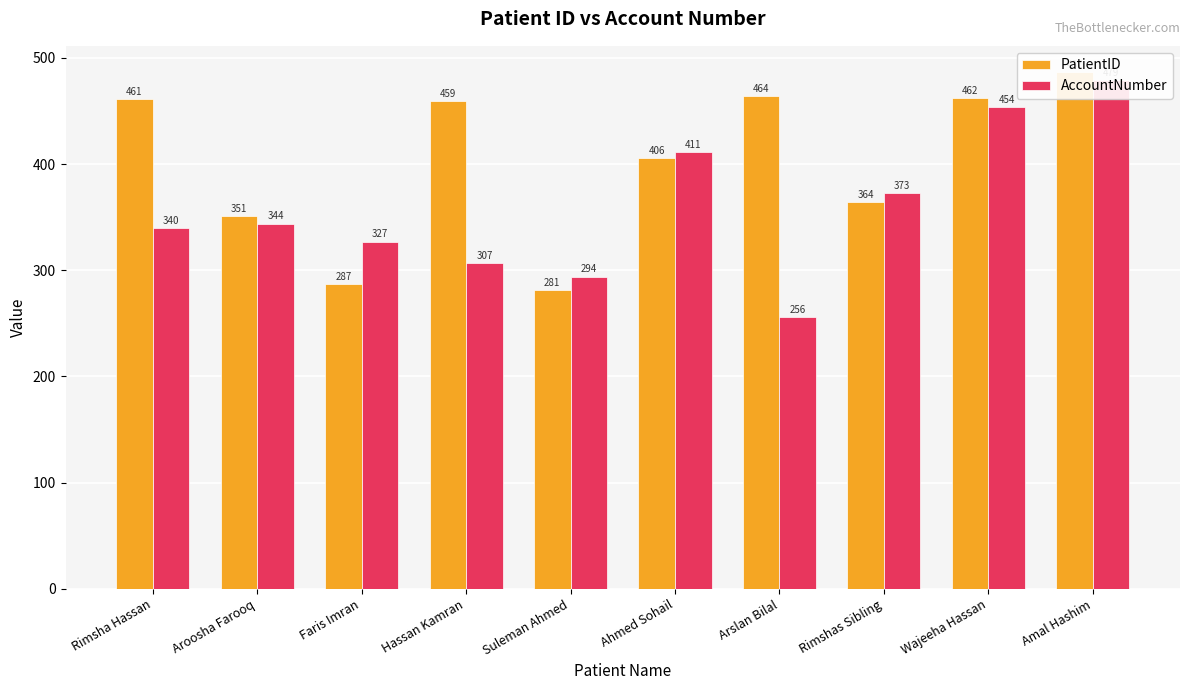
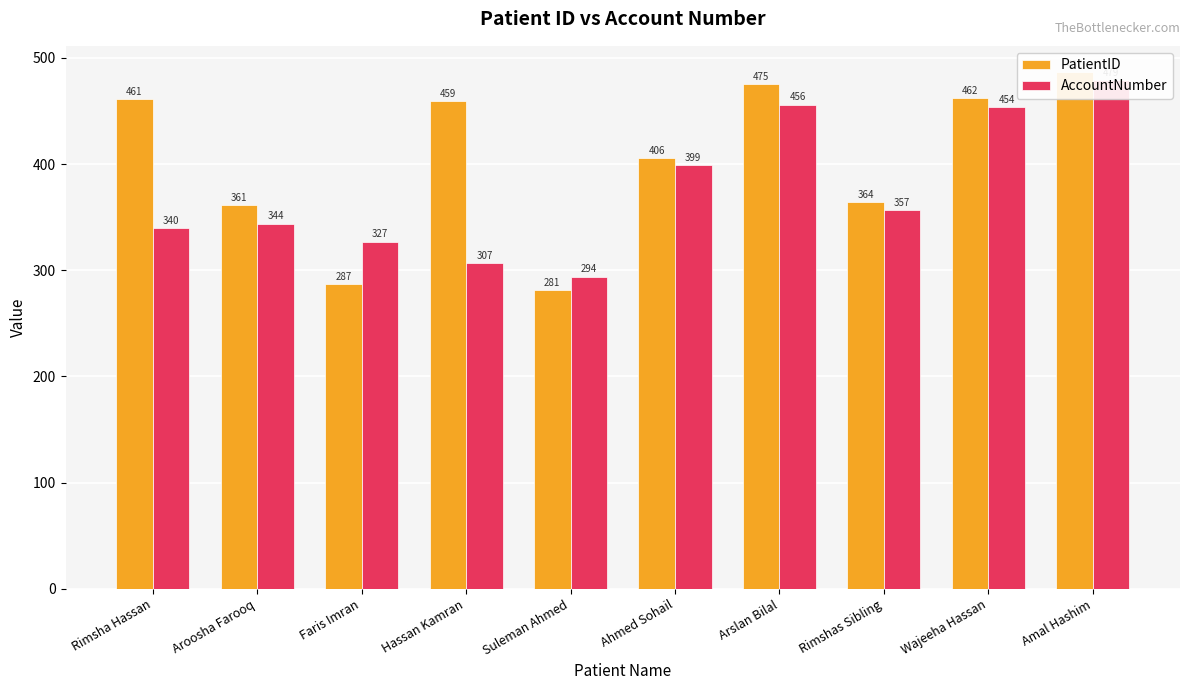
PatientID, Aroosha Farooq: 351 -> 361
AccountNumber, Ahmed Sohail: 411 -> 399
PatientID, Arslan Bilal: 464 -> 475
AccountNumber, Arslan Bilal: 256 -> 456
AccountNumber, Rimshas Sibling: 373 -> 357
